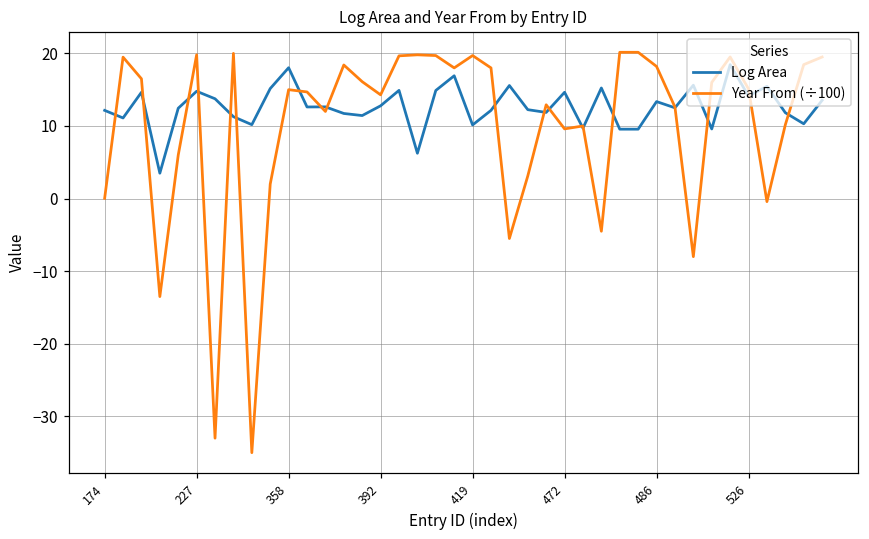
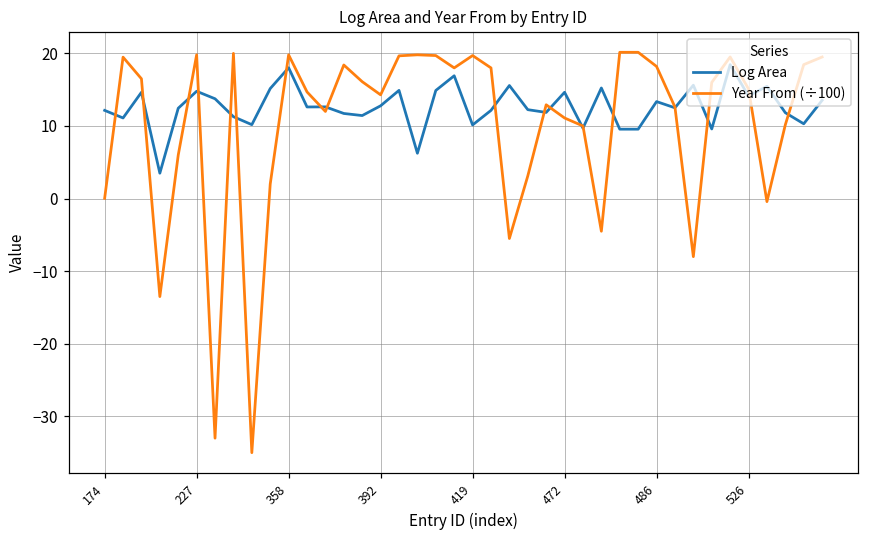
Year From (÷100), 358: 15 -> 20
Year From (÷100), 472: 10 -> 11
